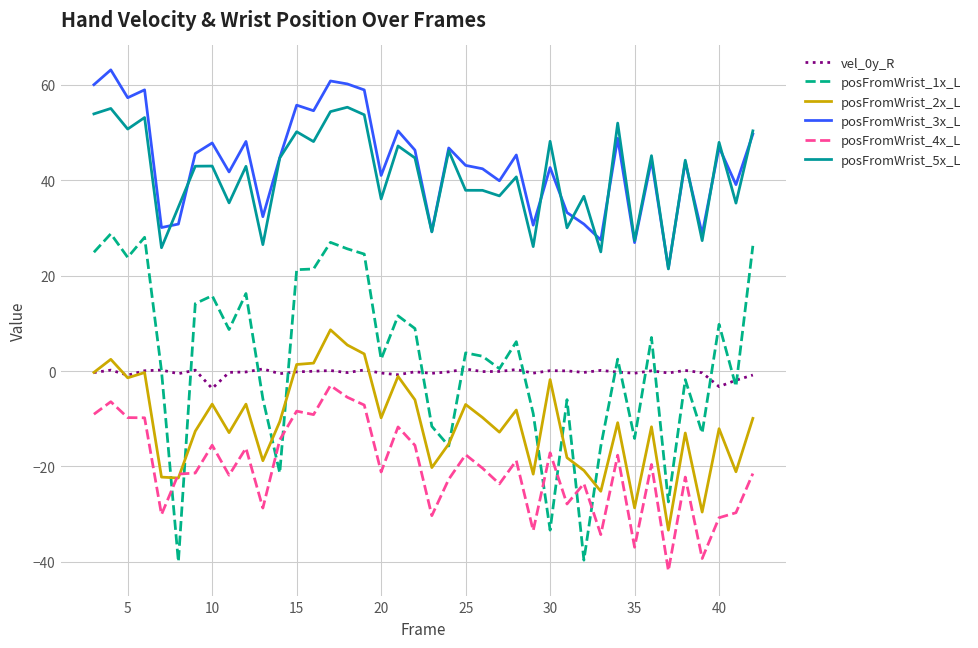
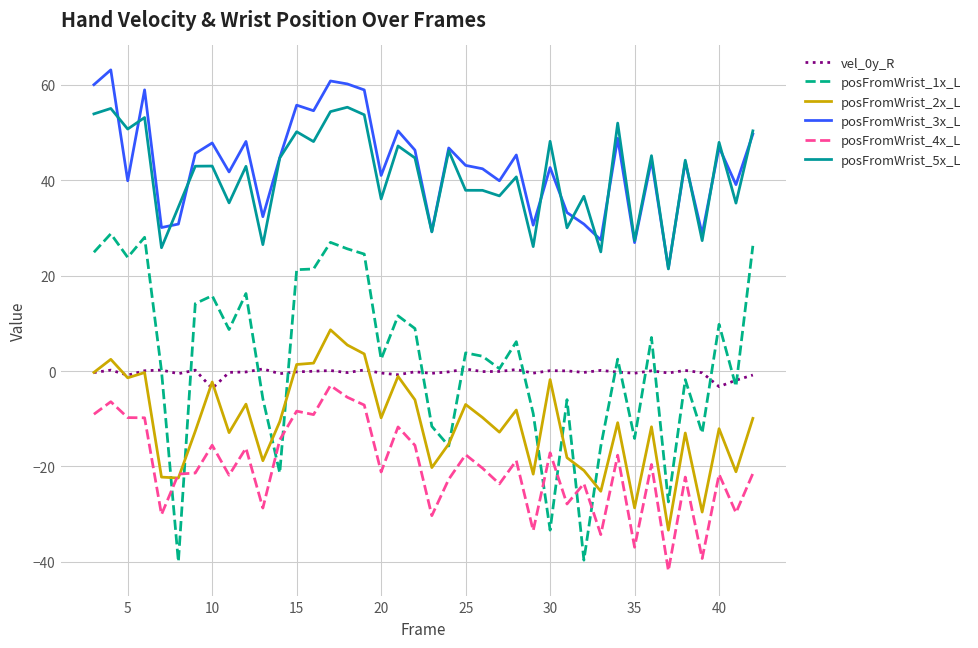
posFromWrist_3x_L, 5: 57 -> 40
posFromWrist_2x_L, 10: -7 -> -2
posFromWrist_4x_L, 40: -31 -> -22
